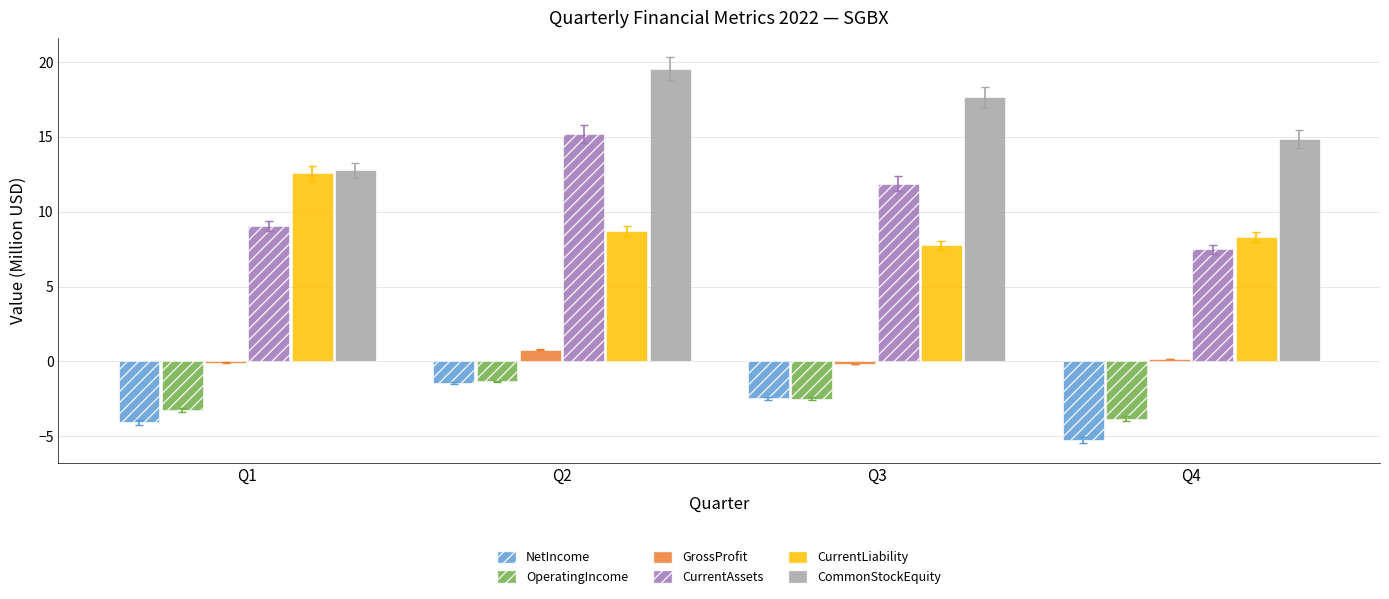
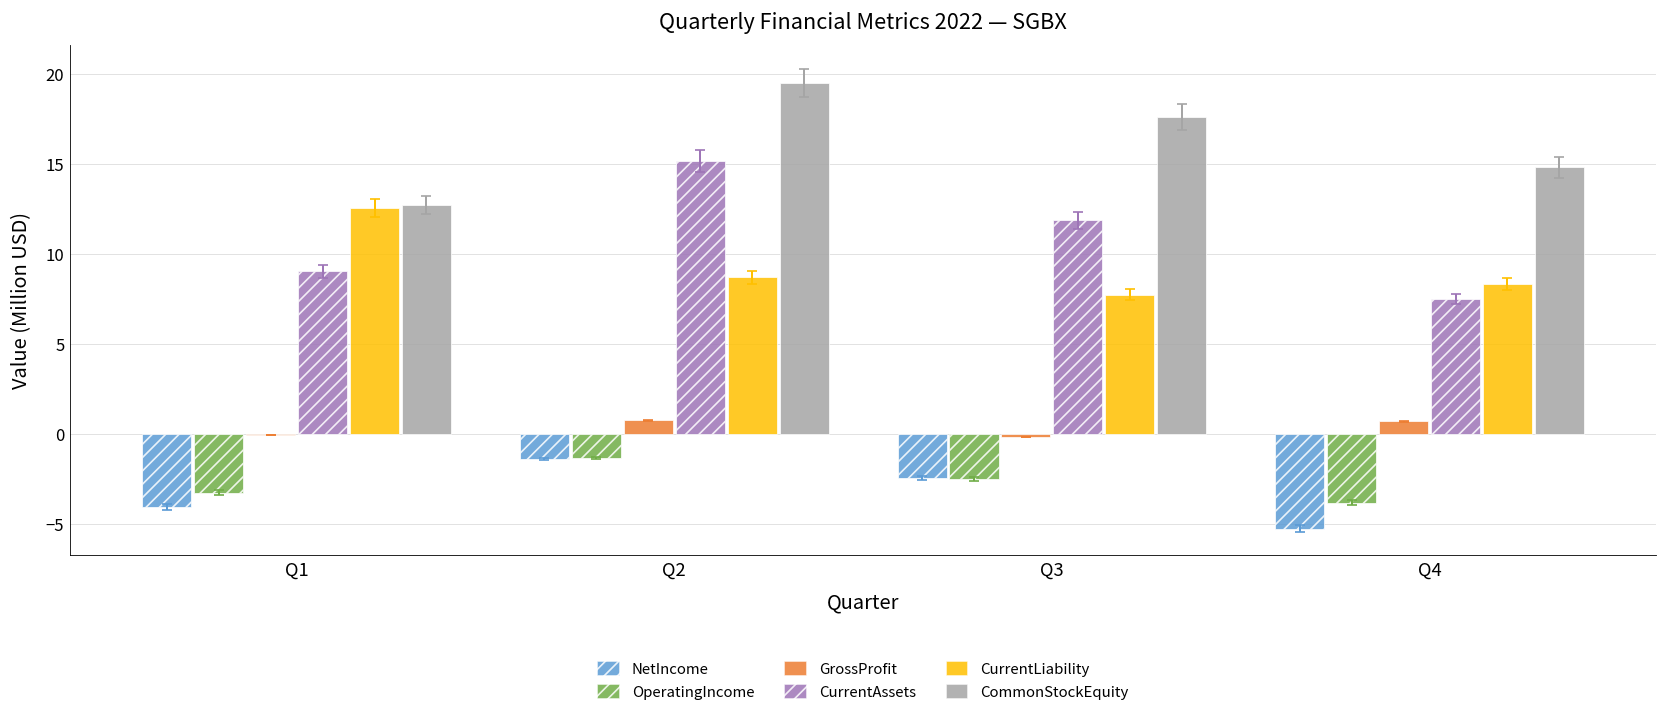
GrossProfit, Q4: 0.2 -> 0.7
